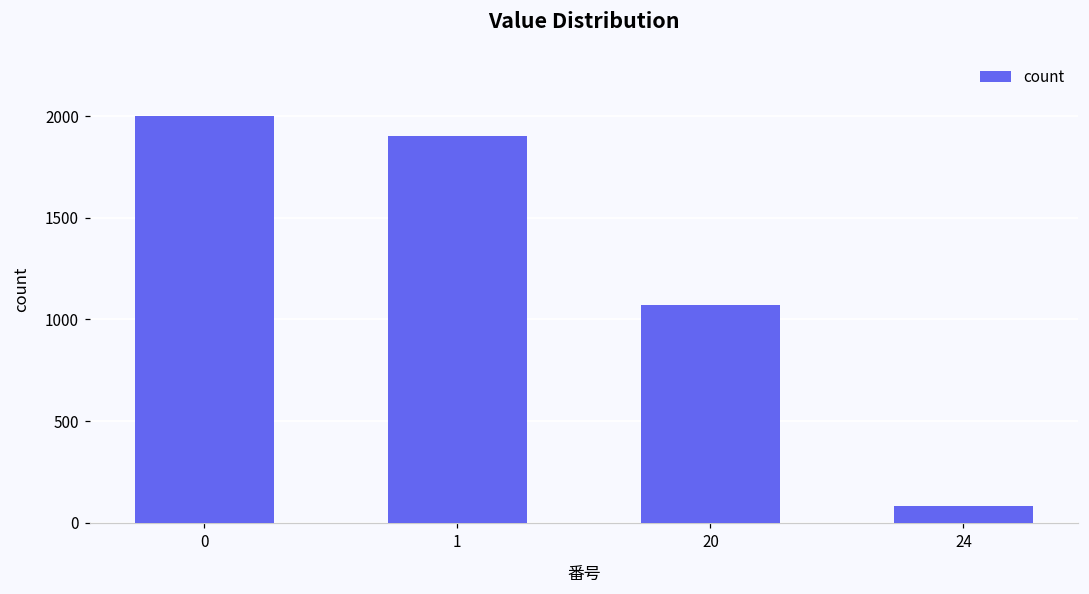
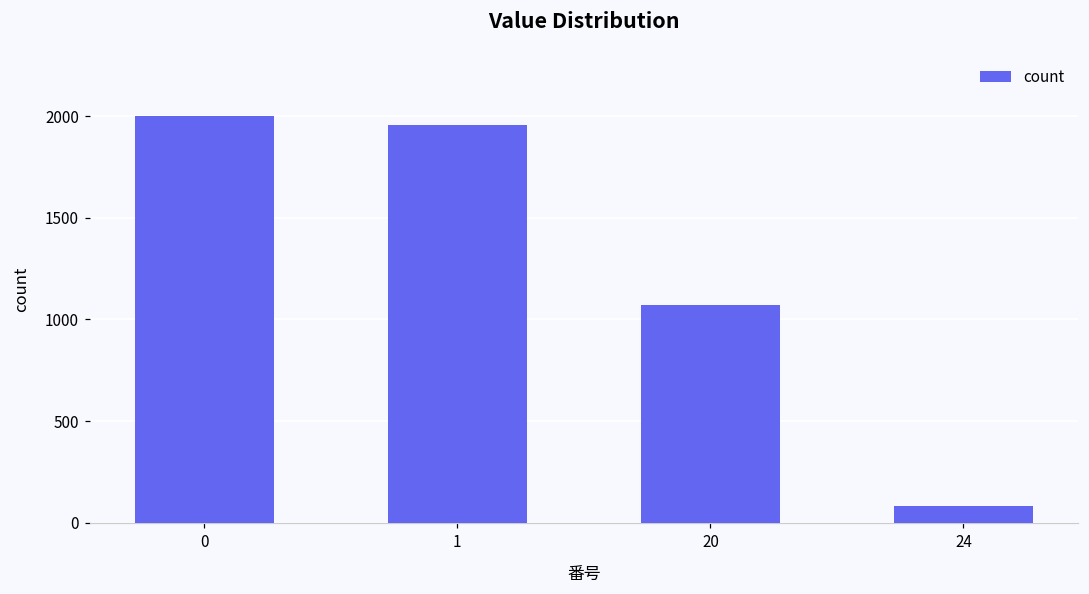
1: 1900 -> 1960
